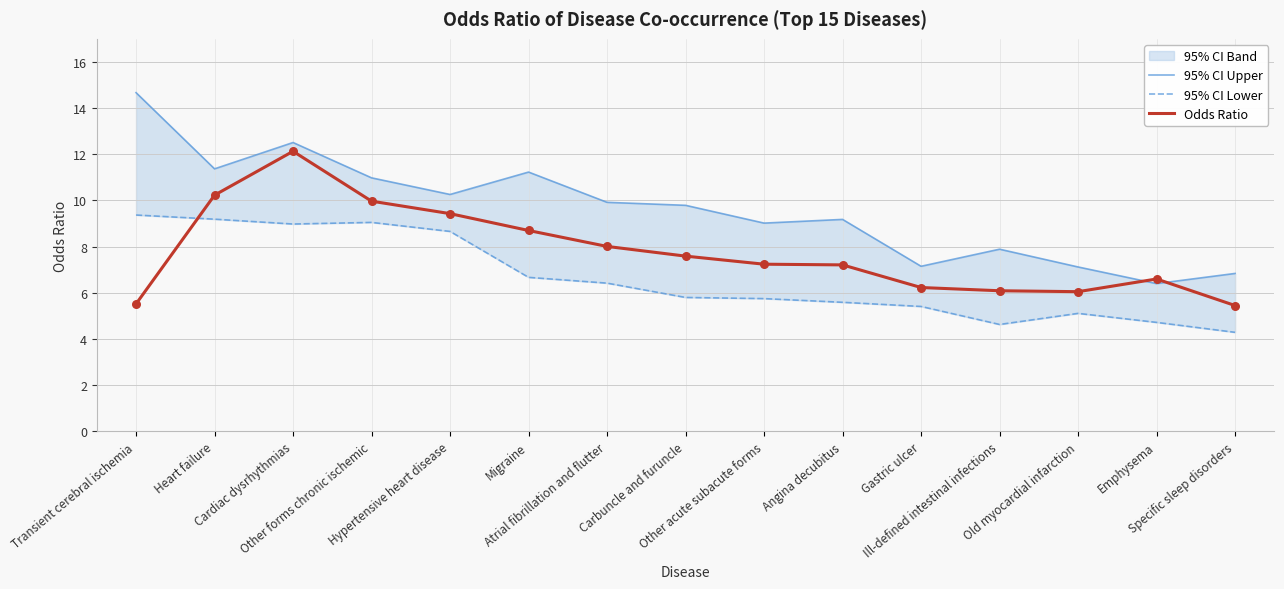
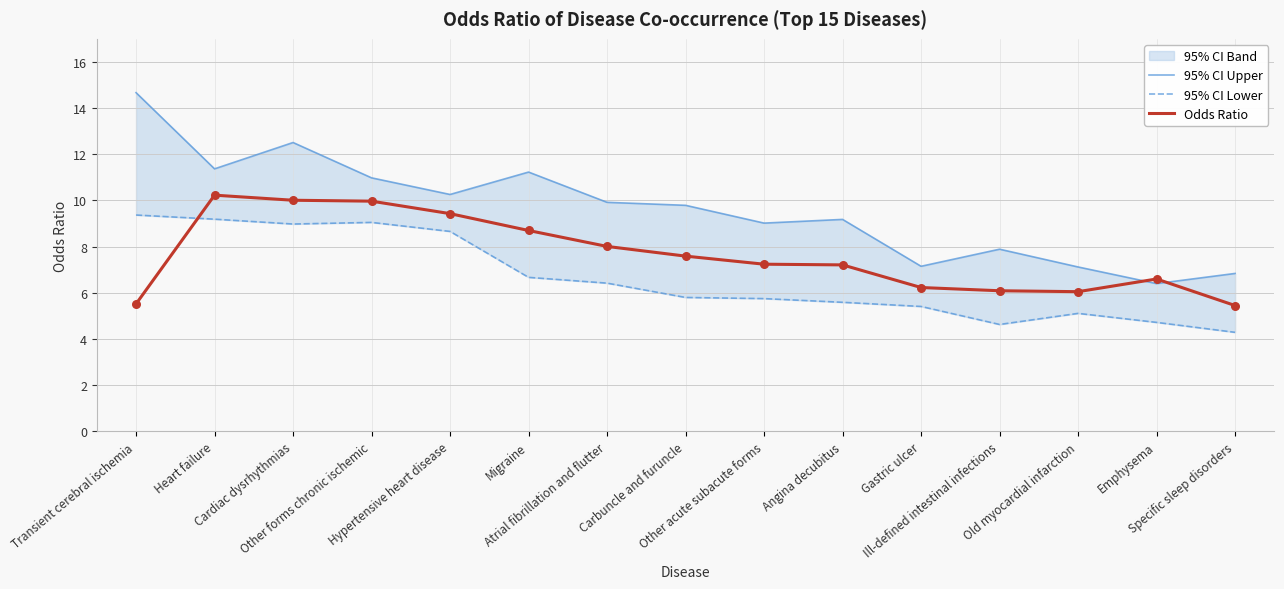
Odds Ratio, Cardiac dysrhythmias: 12.1 -> 10.0
